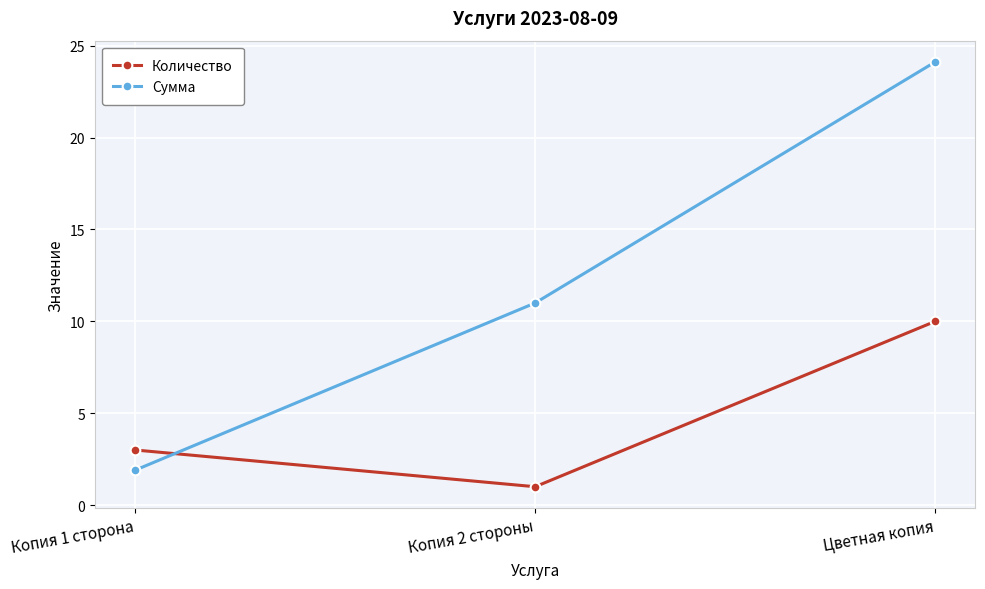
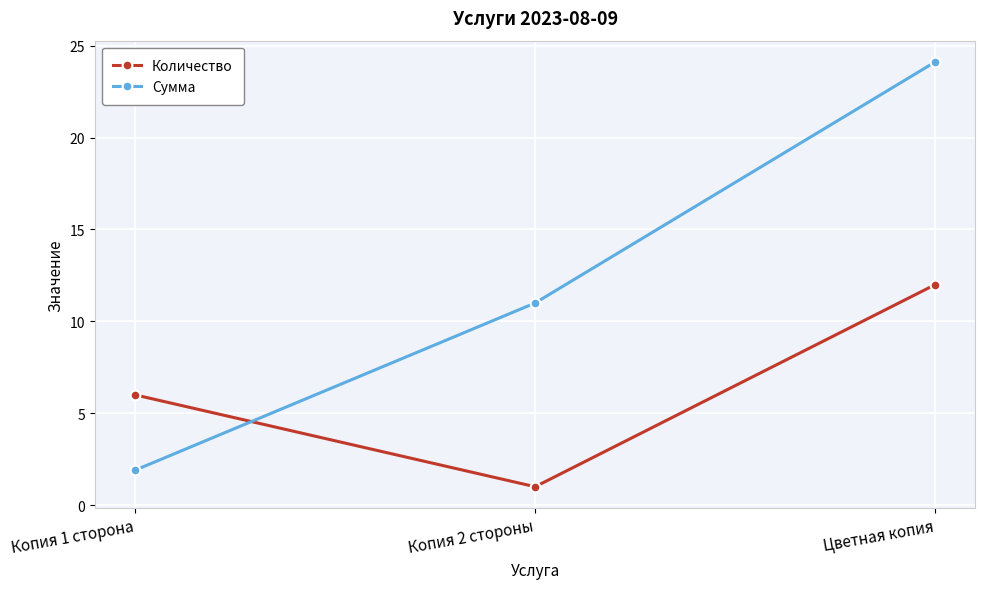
Количество, Копия 1 сторона: 3 -> 6
Количество, Цветная копия: 10 -> 12
